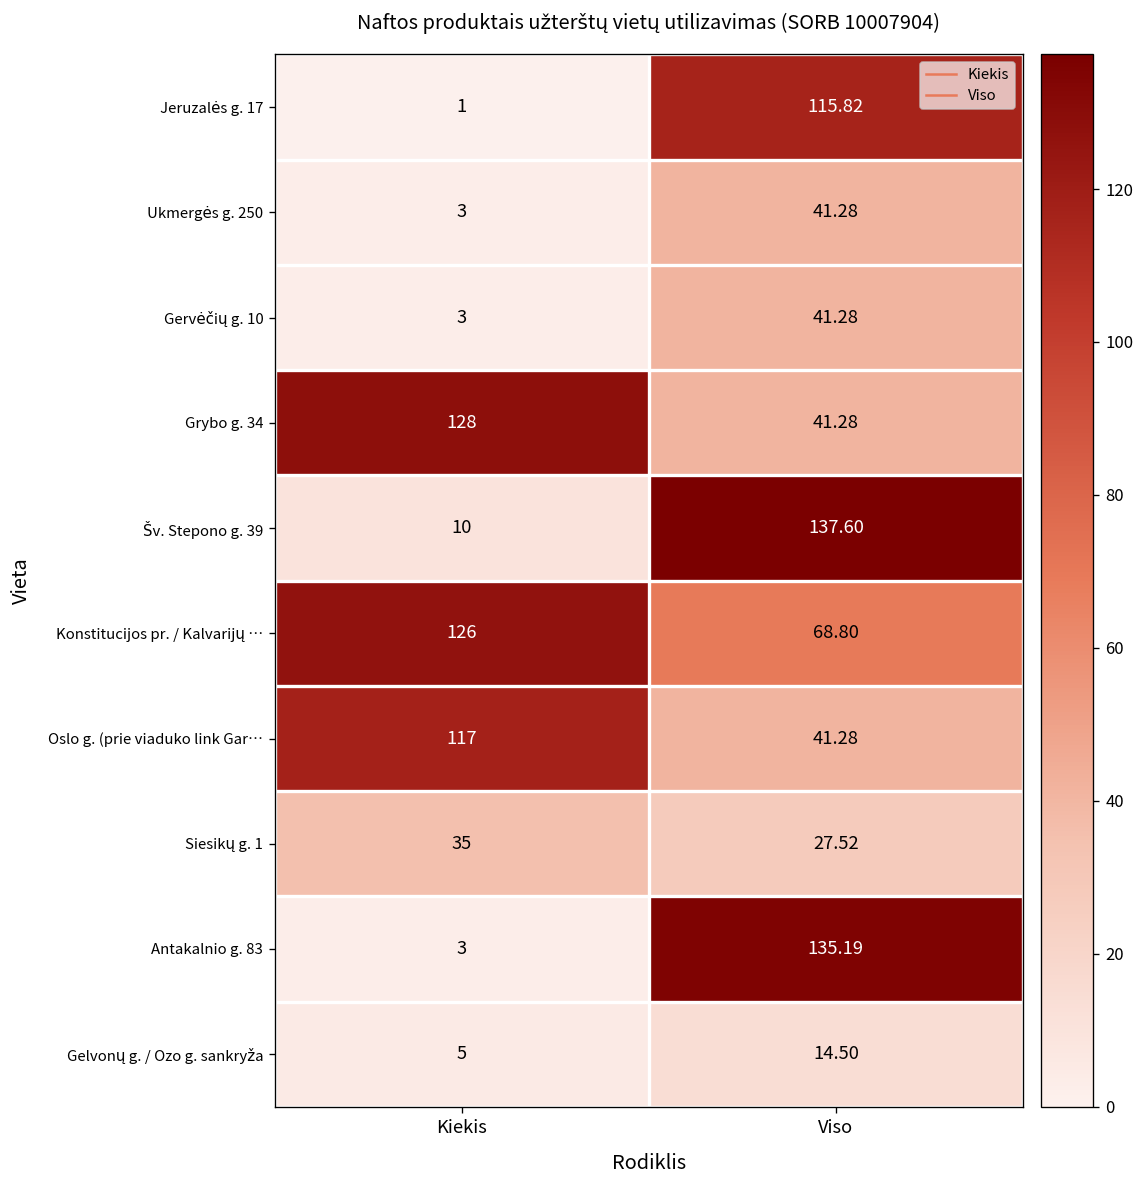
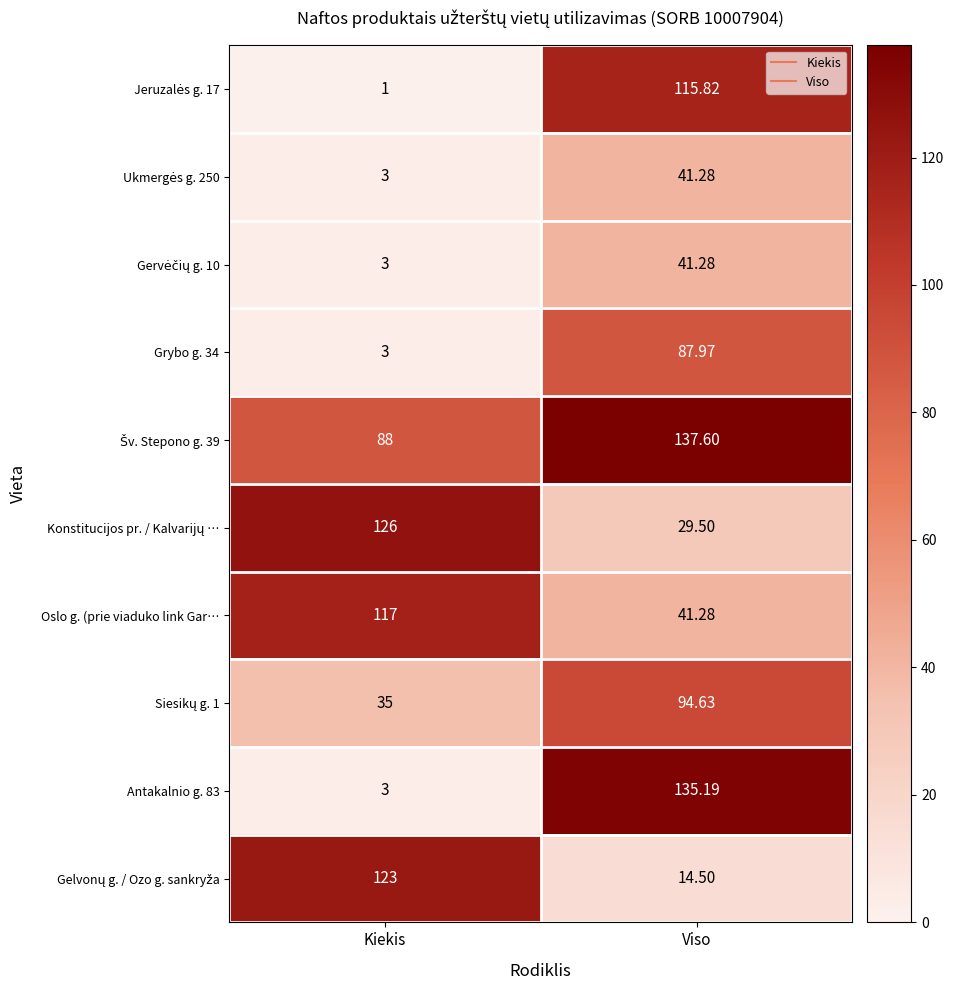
Grybo g. 34, Kiekis: 128 -> 3
Grybo g. 34, Viso: 41.28 -> 87.97
Šv. Stepono g. 39, Kiekis: 10 -> 88
Konstitucijos pr. / Kalvarijų …, Viso: 68.80 -> 29.50
Siesikų g. 1, Viso: 27.52 -> 94.63
Gelvonų g. / Ozo g. sankryža, Kiekis: 5 -> 123
